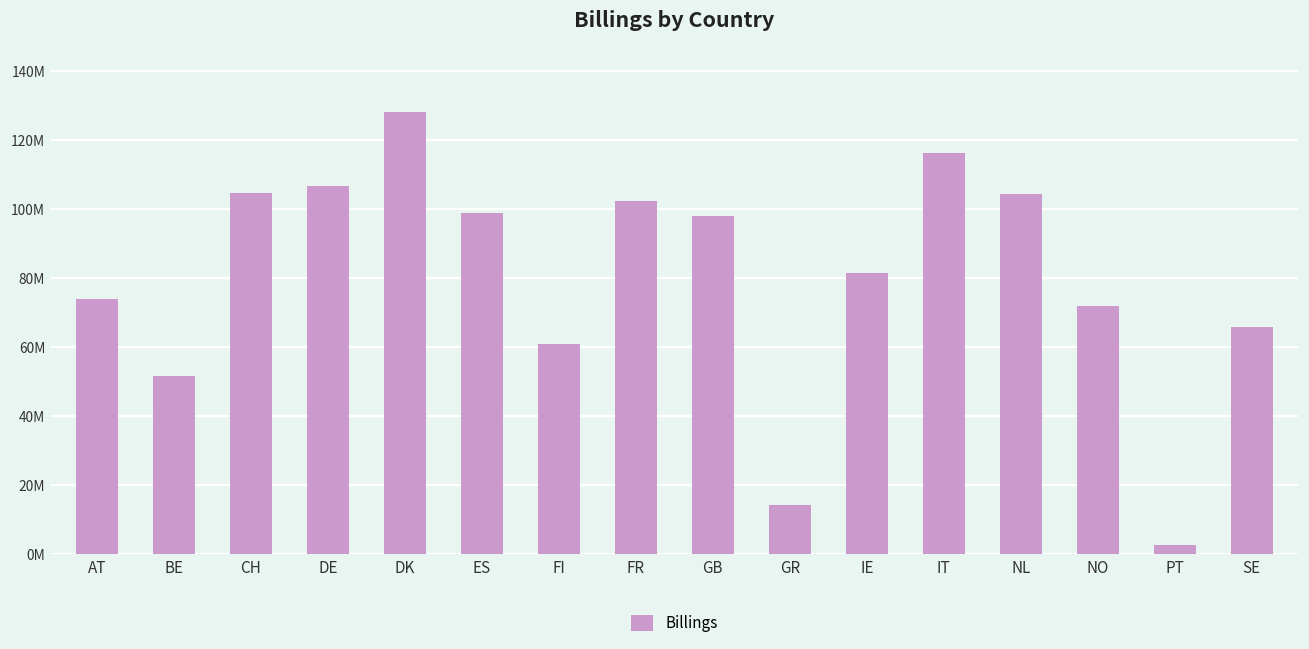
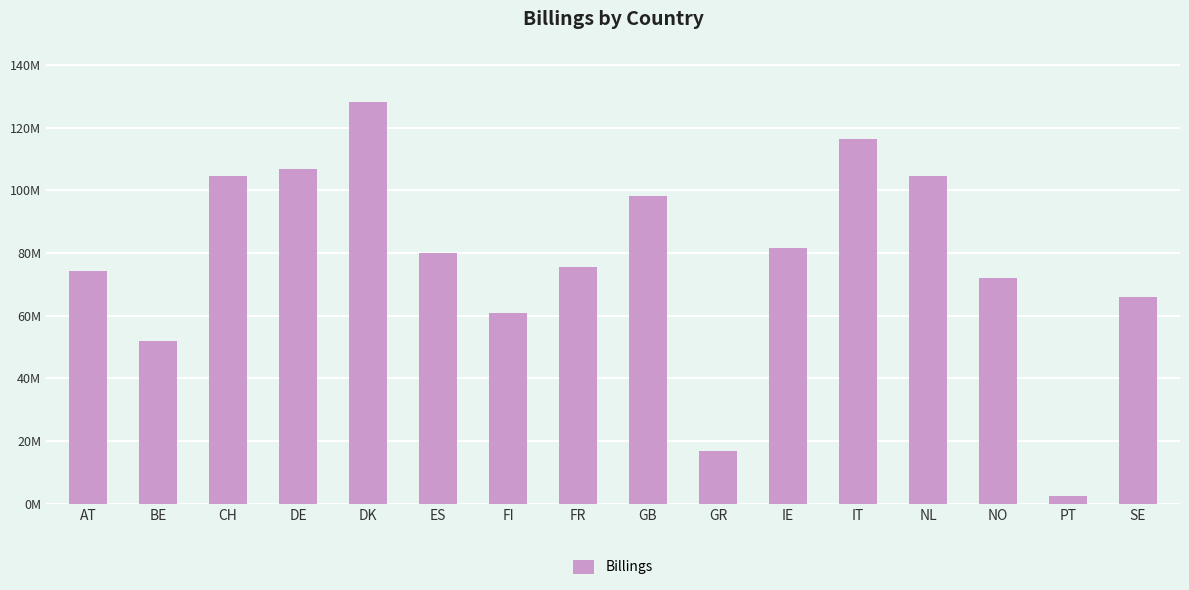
ES: 99000000 -> 80000000
FR: 102000000 -> 76000000
GR: 14000000 -> 17000000
